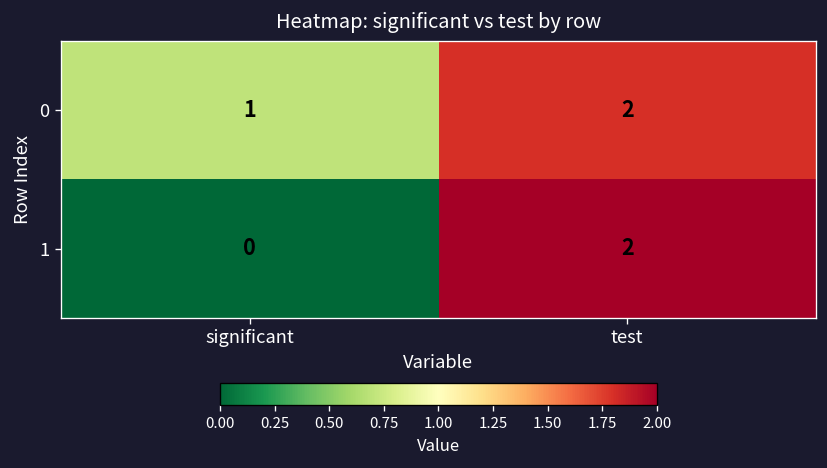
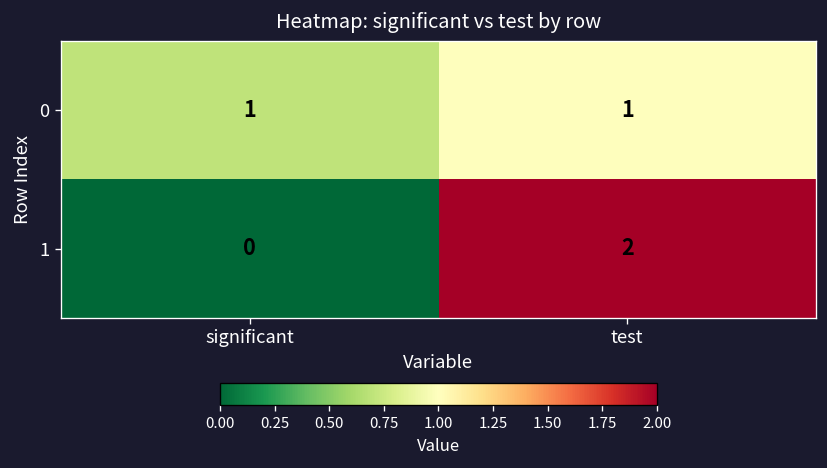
0, test: 2 -> 1
